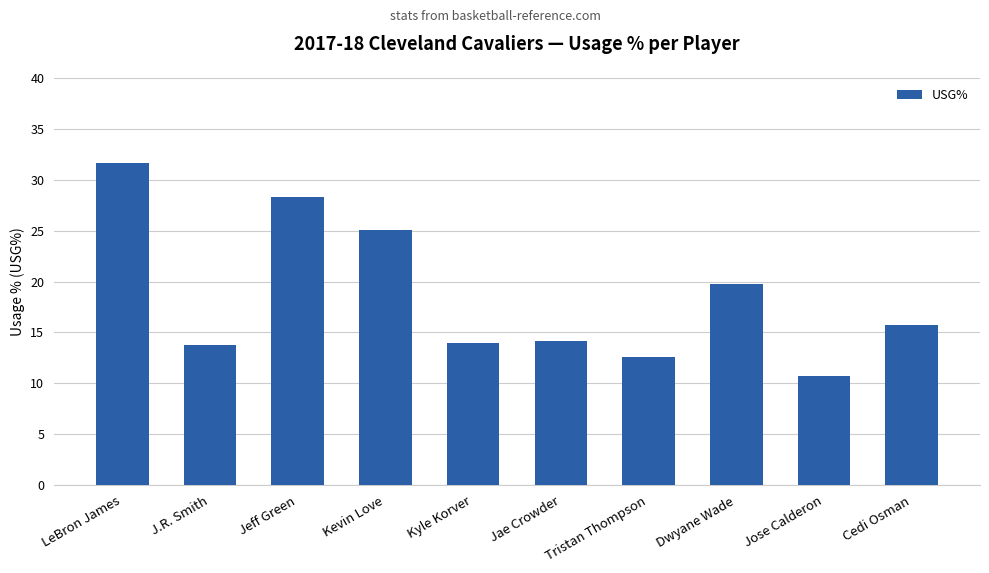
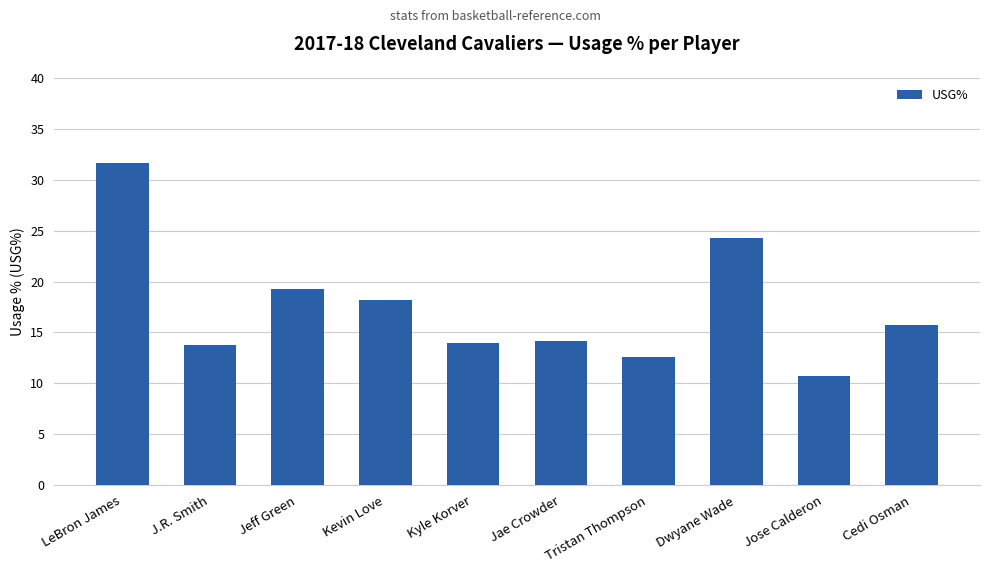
Jeff Green: 28.3 -> 19.3
Kevin Love: 25.1 -> 18.2
Dwyane Wade: 19.8 -> 24.3
